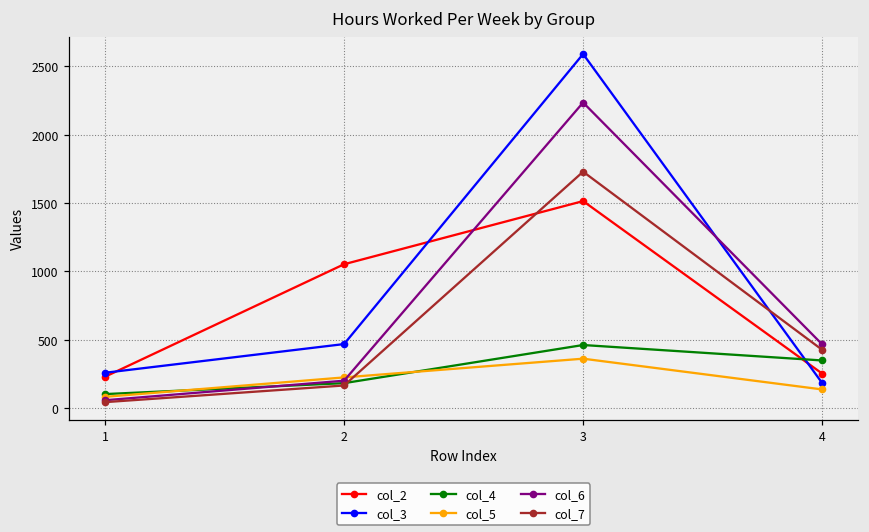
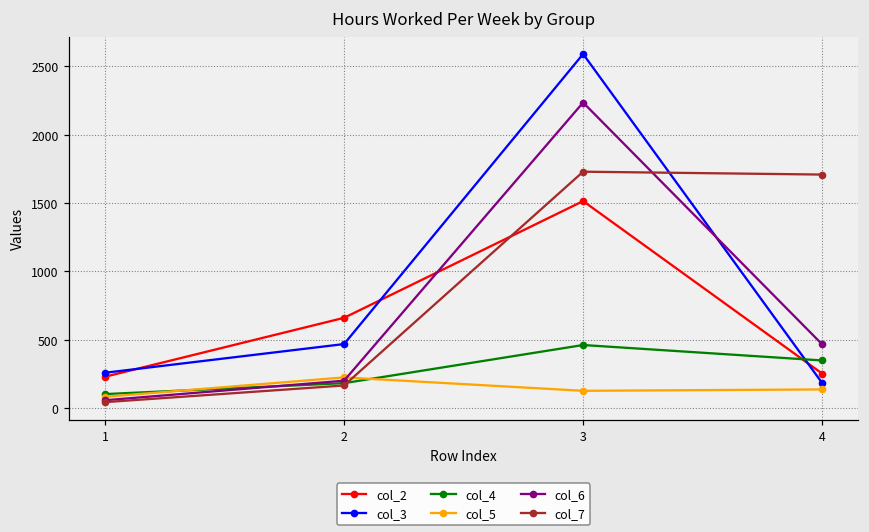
col_2, 2: 1050 -> 660
col_5, 3: 360 -> 130
col_7, 4: 430 -> 1710
